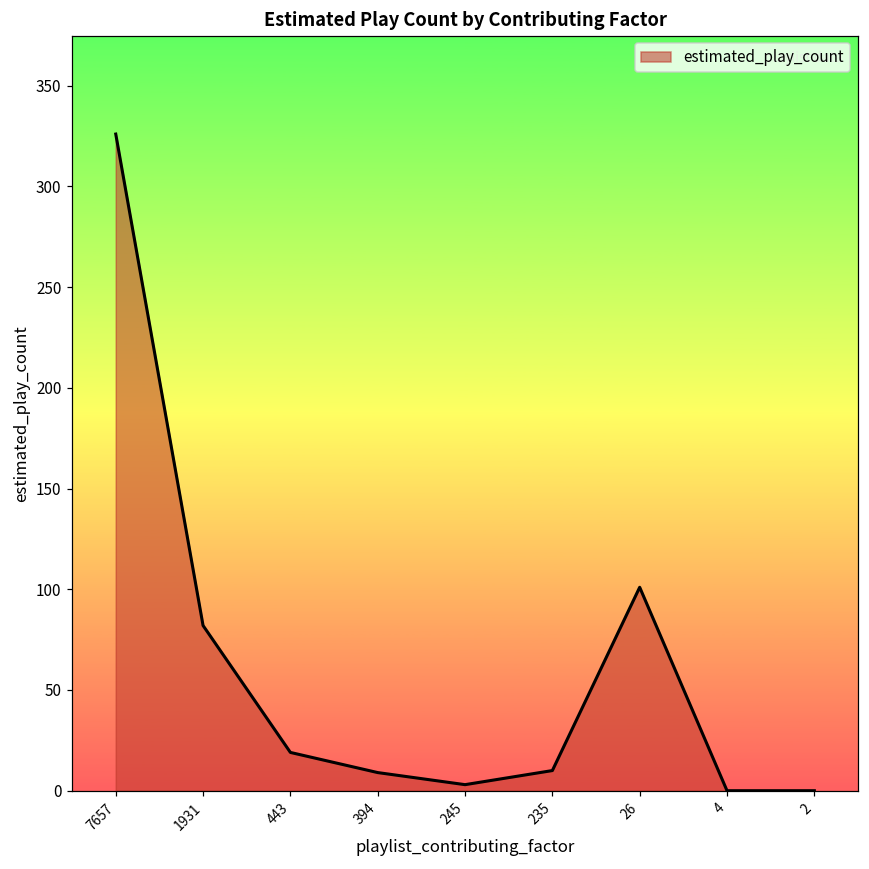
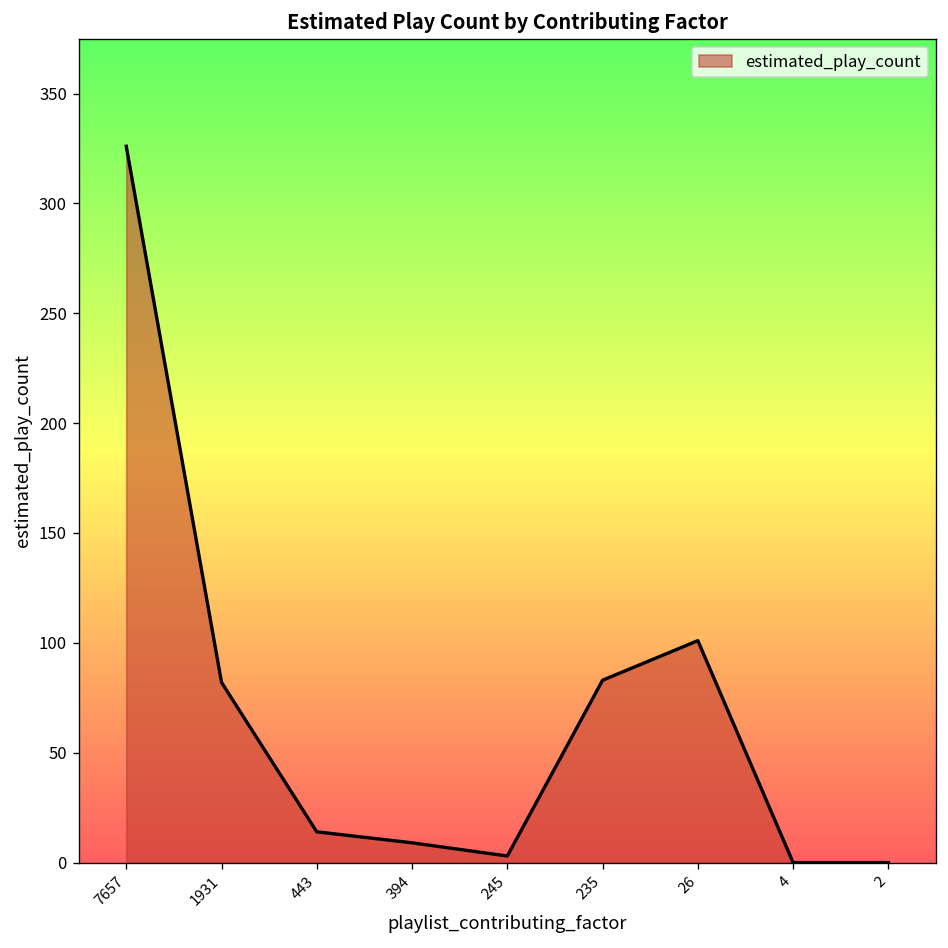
443: 19 -> 14
235: 10 -> 83
